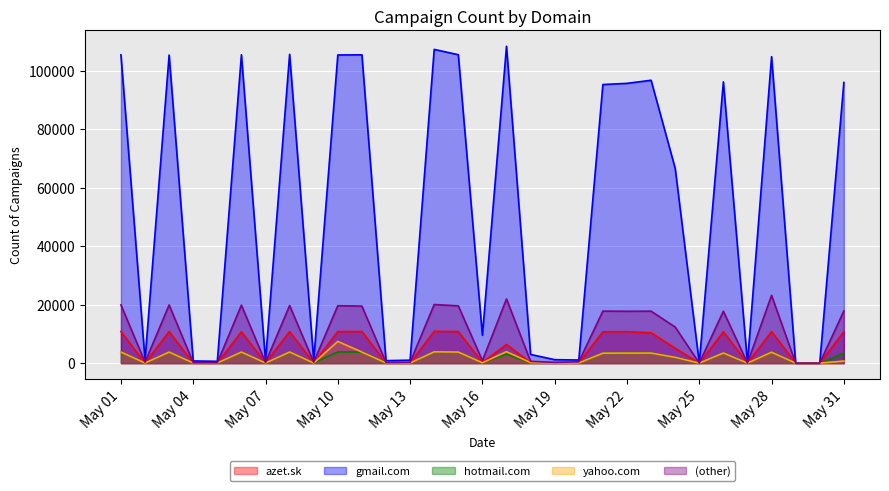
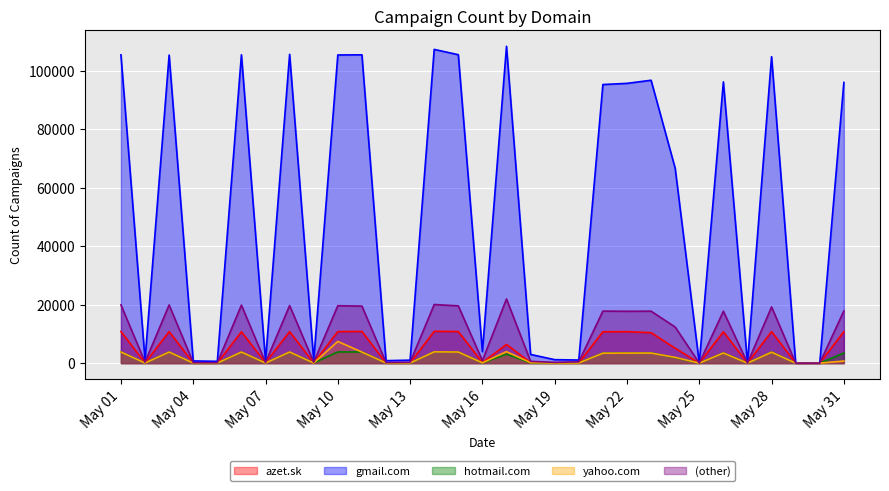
gmail.com, May 16: 10000 -> 4000
(other), May 28: 23000 -> 19000
